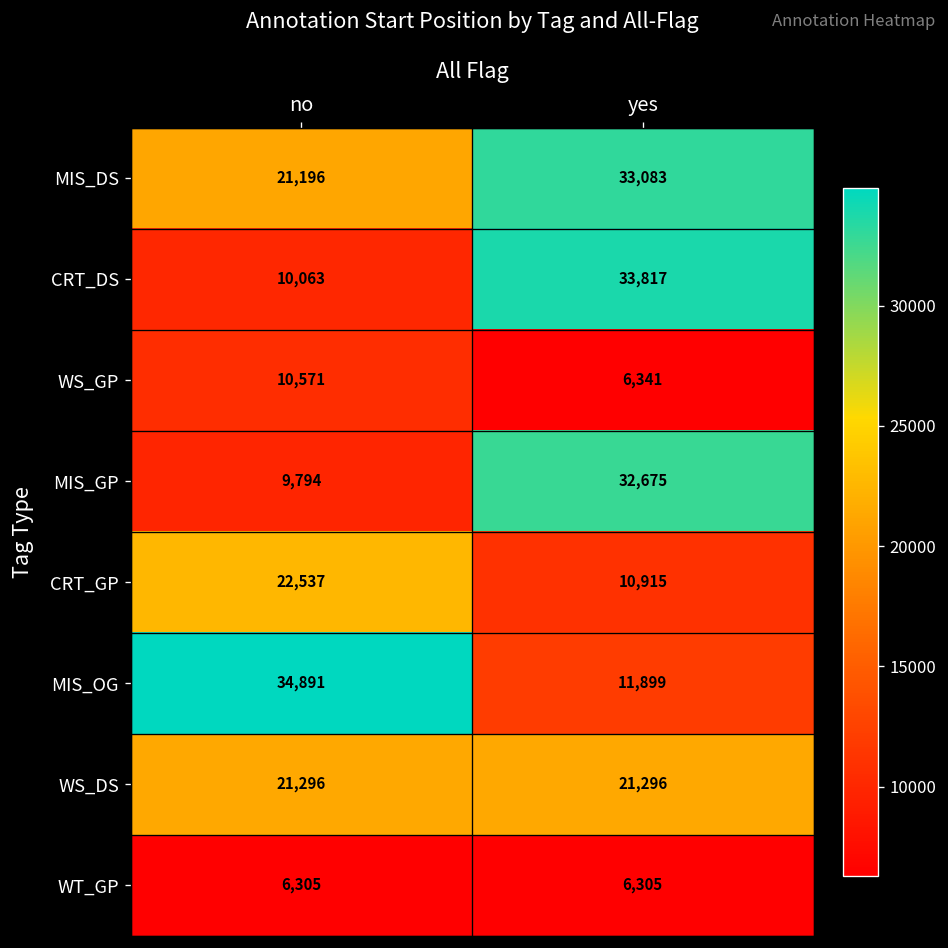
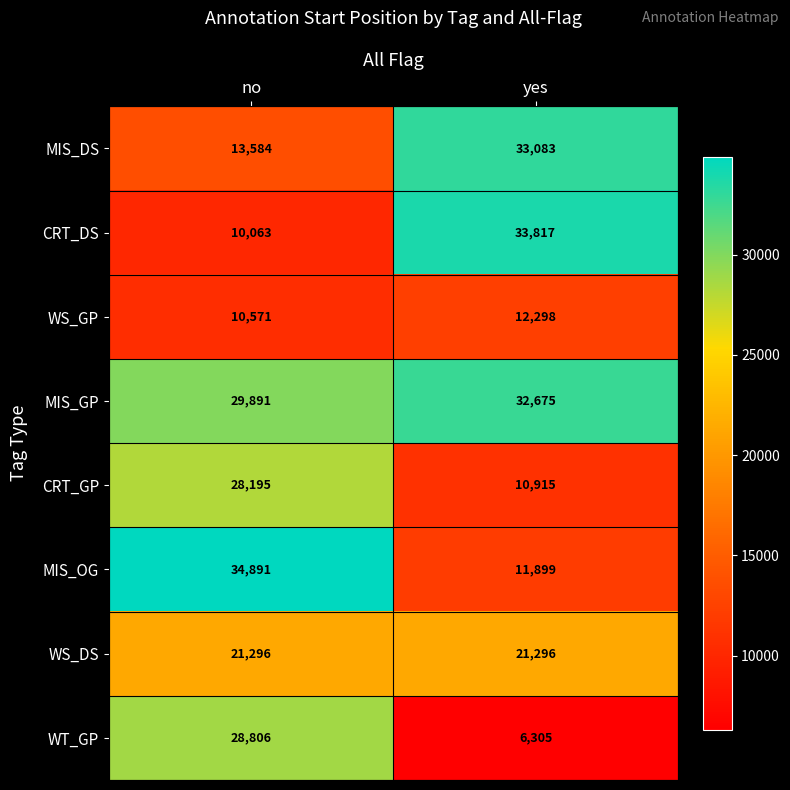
MIS_DS, no: 21,196 -> 13,584
WS_GP, yes: 6,341 -> 12,298
MIS_GP, no: 9,794 -> 29,891
CRT_GP, no: 22,537 -> 28,195
WT_GP, no: 6,305 -> 28,806
